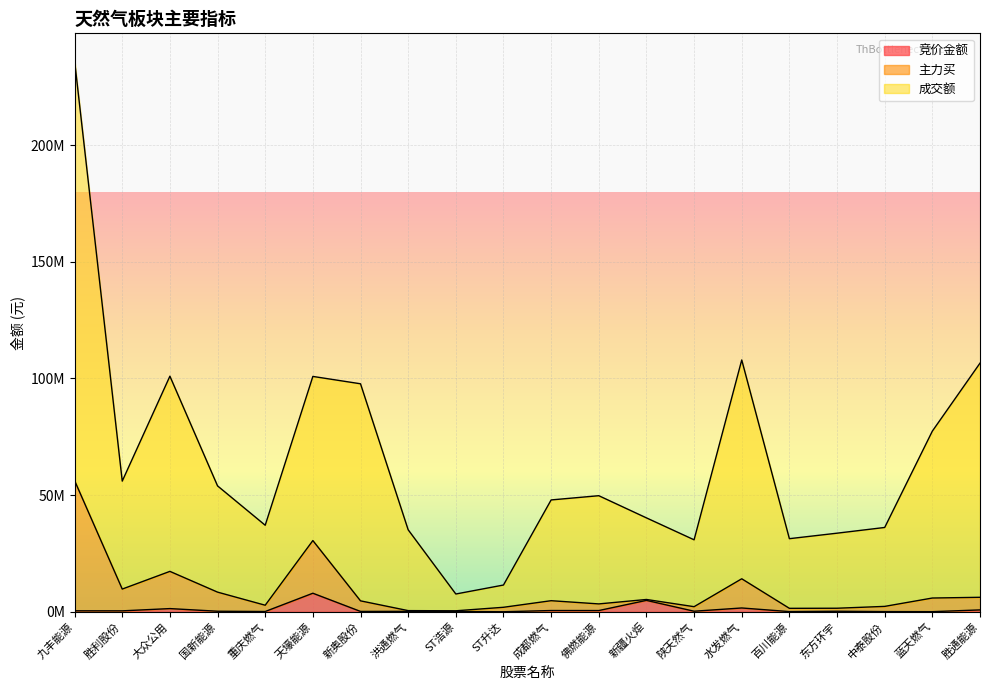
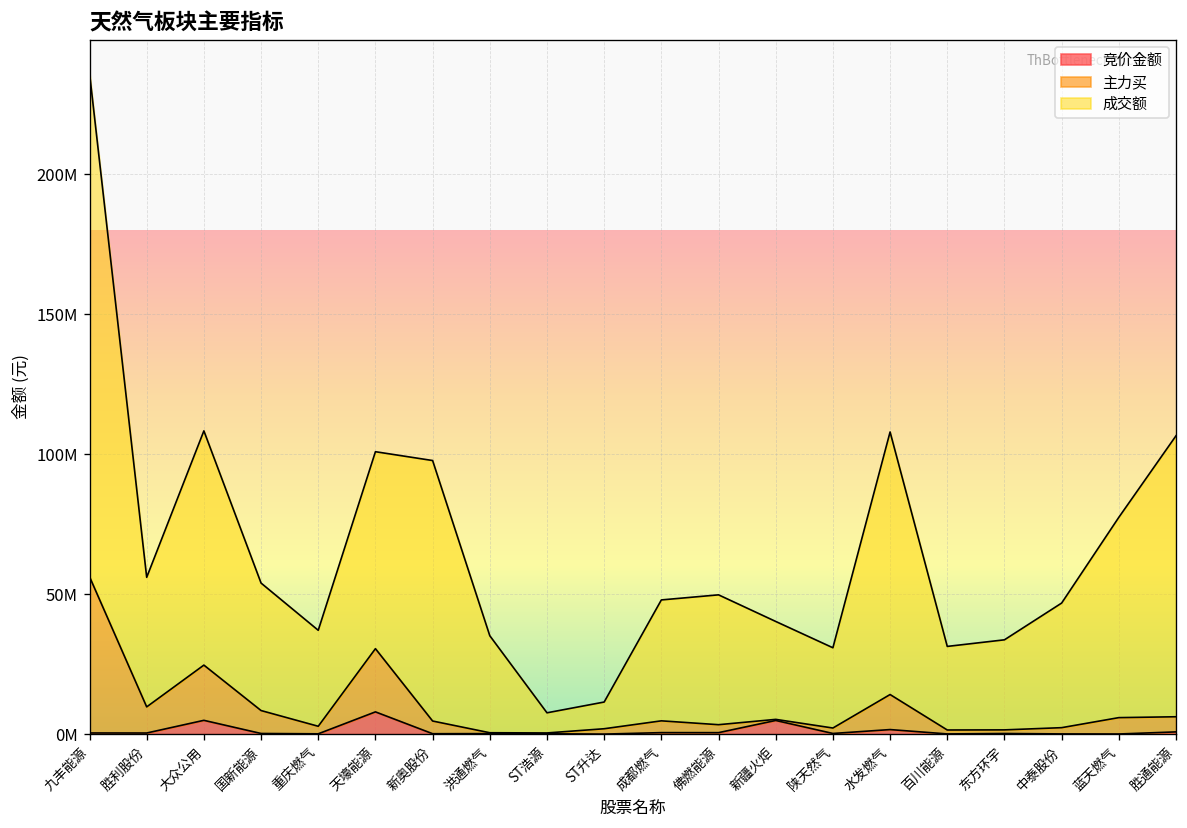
竞价金额, 大众公用: 1000000 -> 5000000
主力买, 大众公用: 16000000 -> 20000000
成交额, 中泰股份: 34000000 -> 45000000
